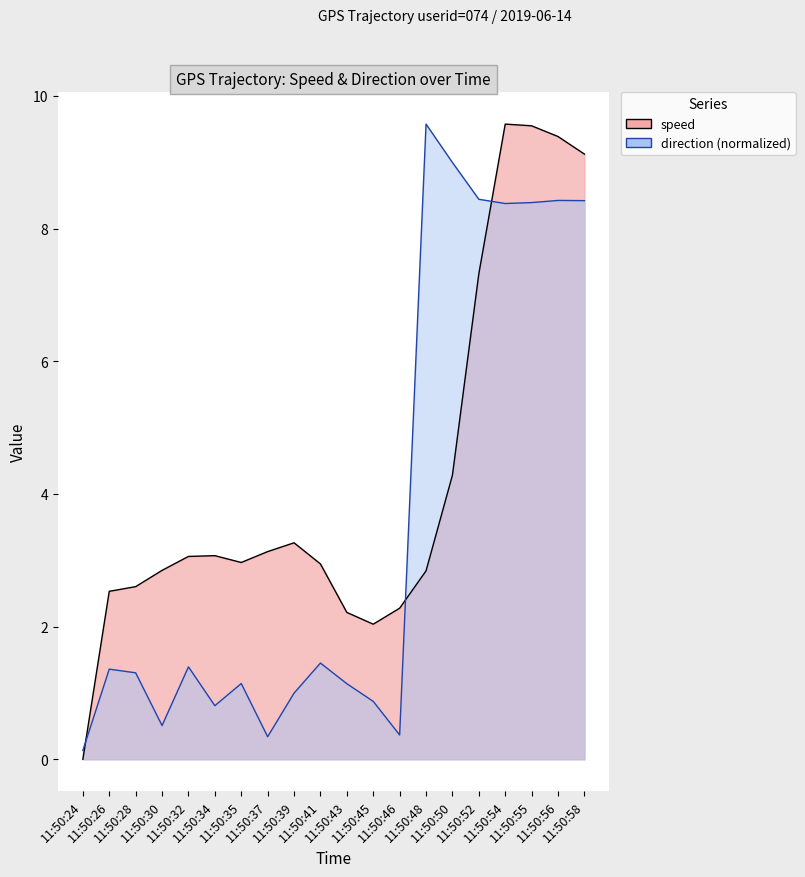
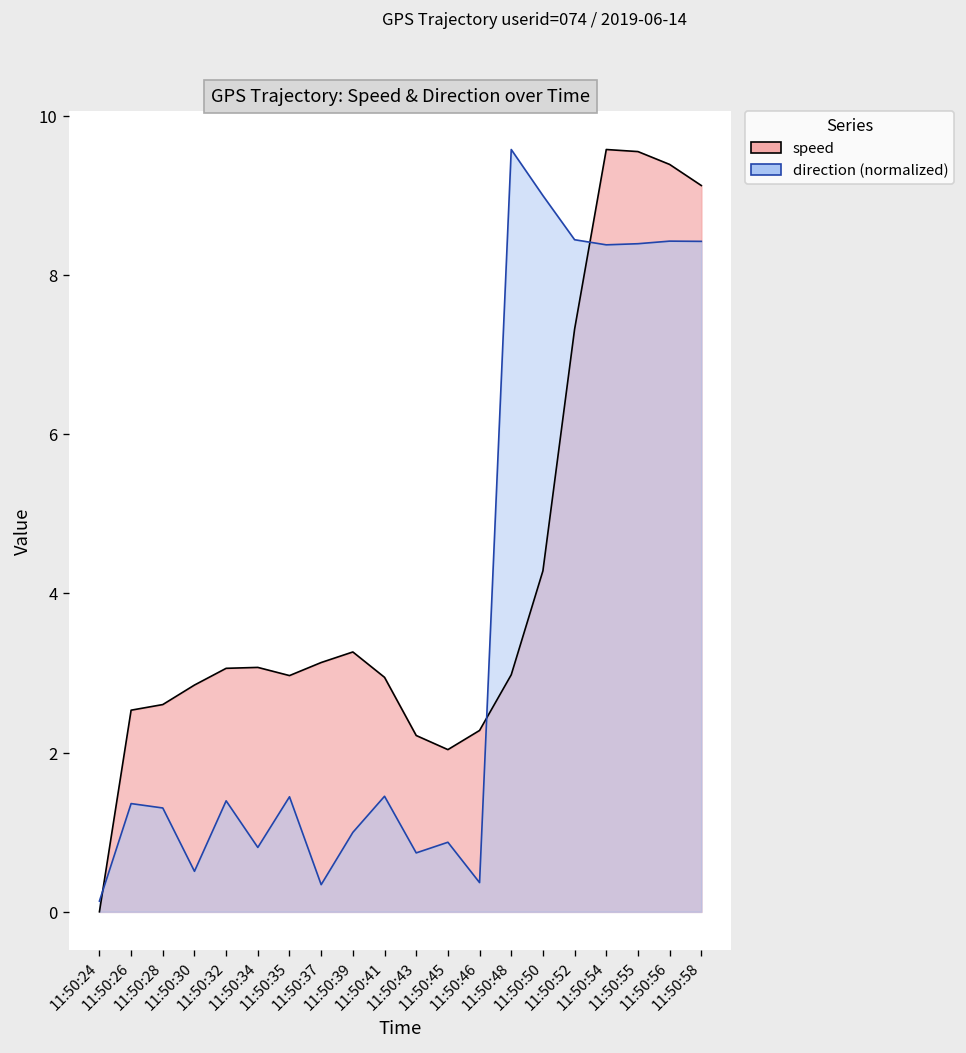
direction (normalized), 11:50:35: 1.1 -> 1.4
direction (normalized), 11:50:43: 1.1 -> 0.7
speed, 11:50:48: 2.8 -> 3.0
